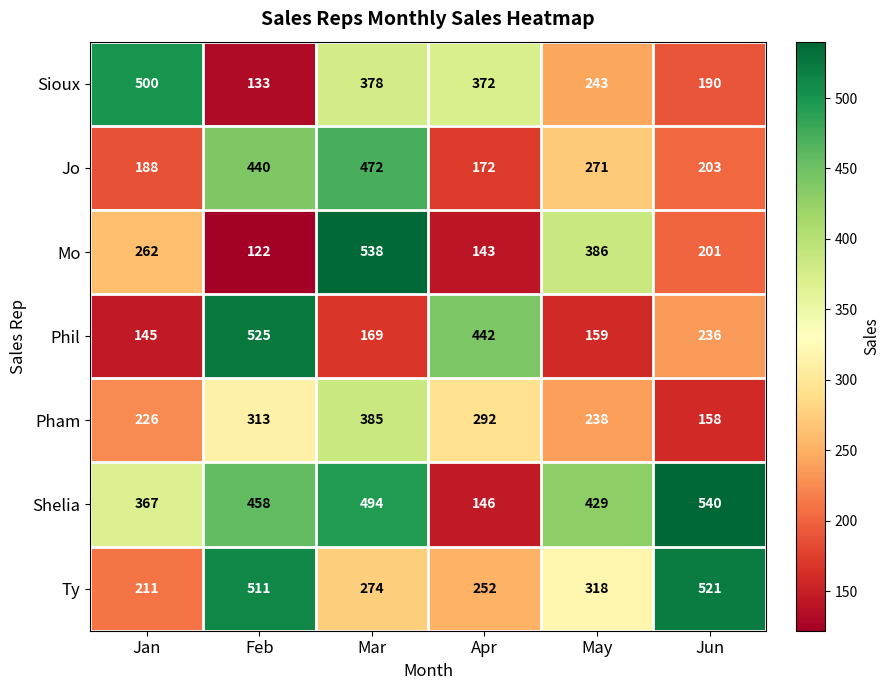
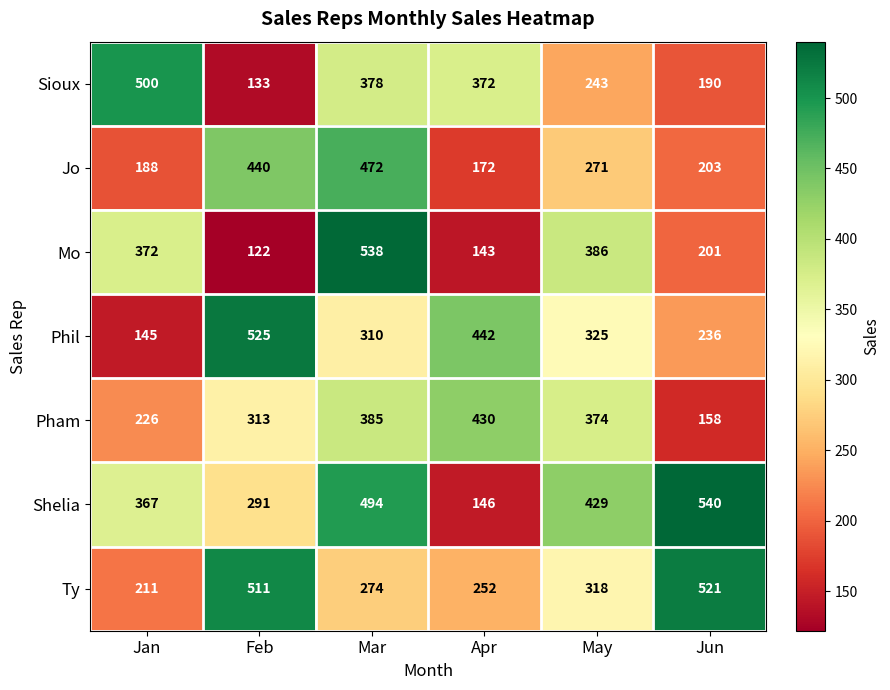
Mo, Jan: 262 -> 372
Phil, Mar: 169 -> 310
Phil, May: 159 -> 325
Pham, Apr: 292 -> 430
Pham, May: 238 -> 374
Shelia, Feb: 458 -> 291
